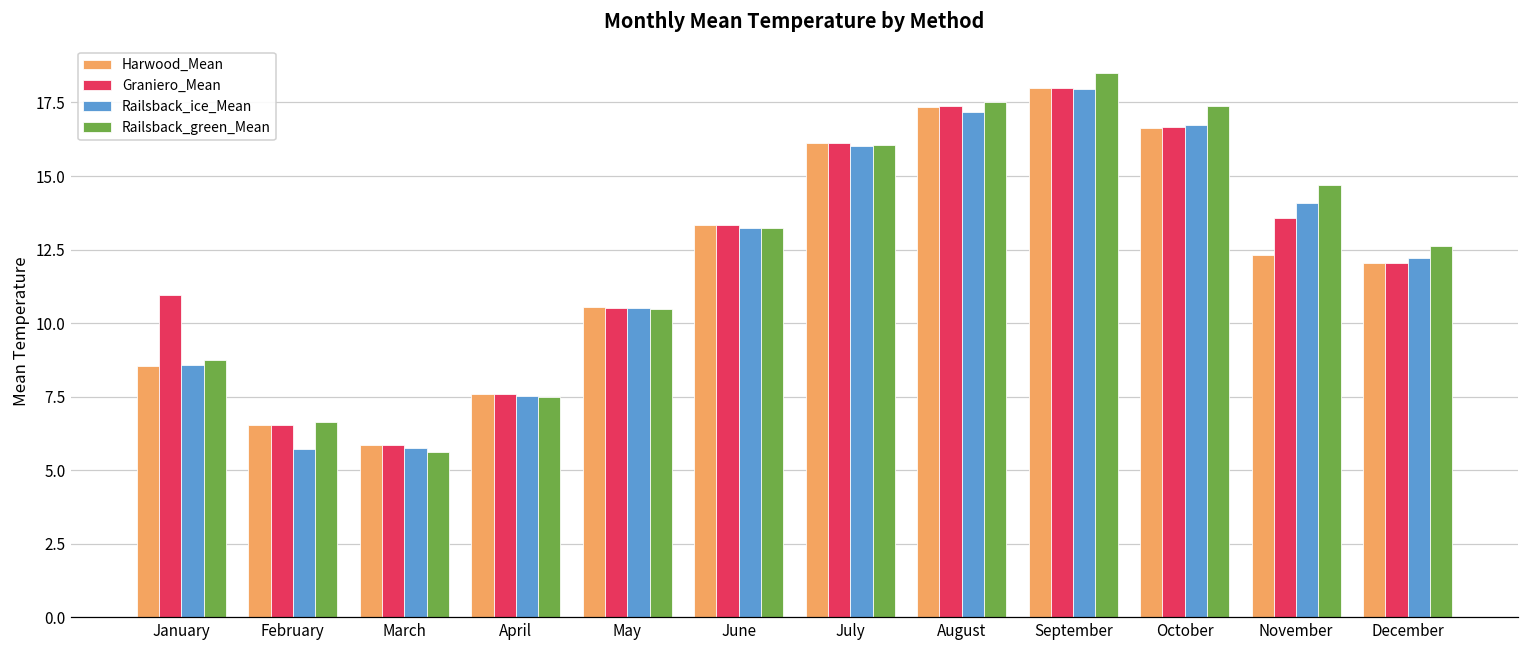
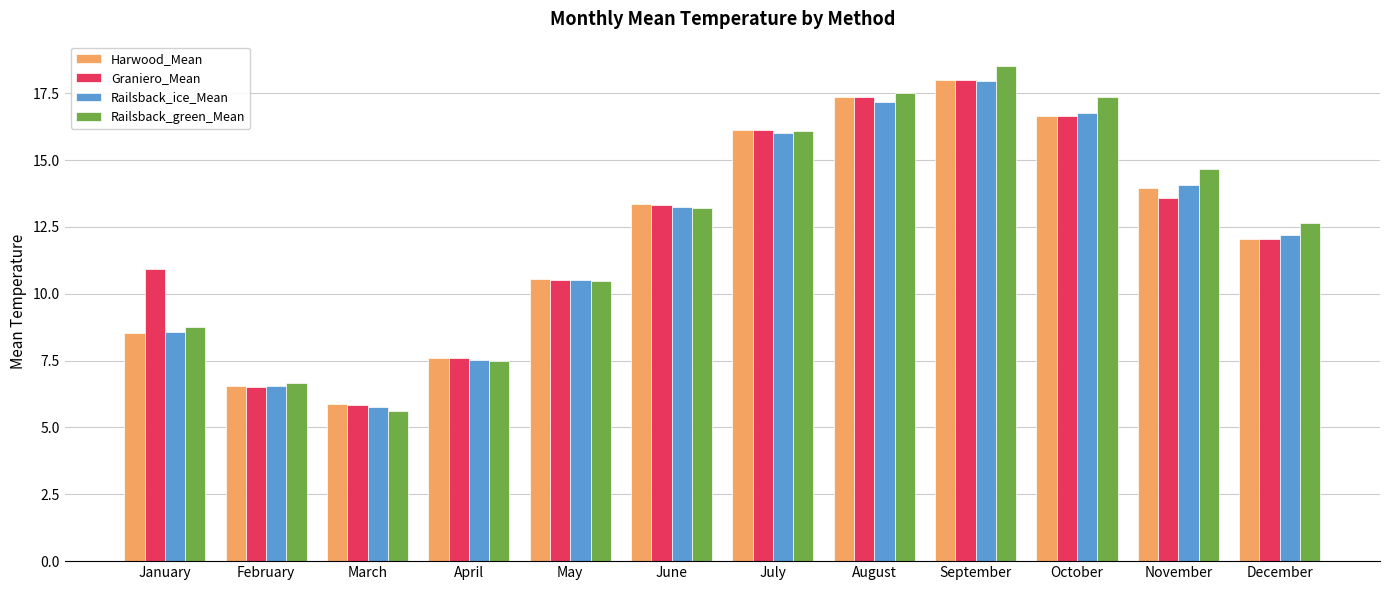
Railsback_ice_Mean, February: 5.7 -> 6.5
Harwood_Mean, November: 12.3 -> 14.0
